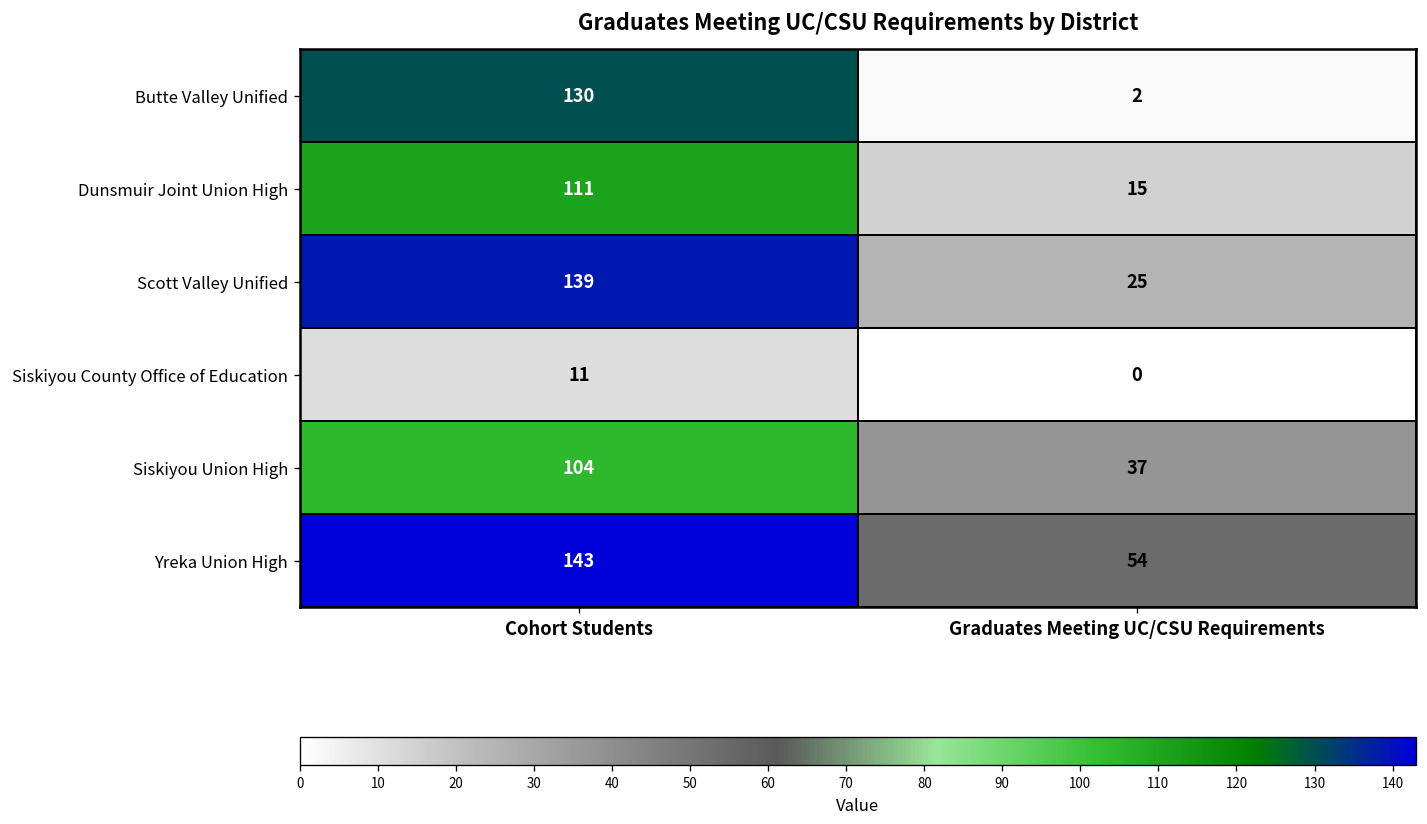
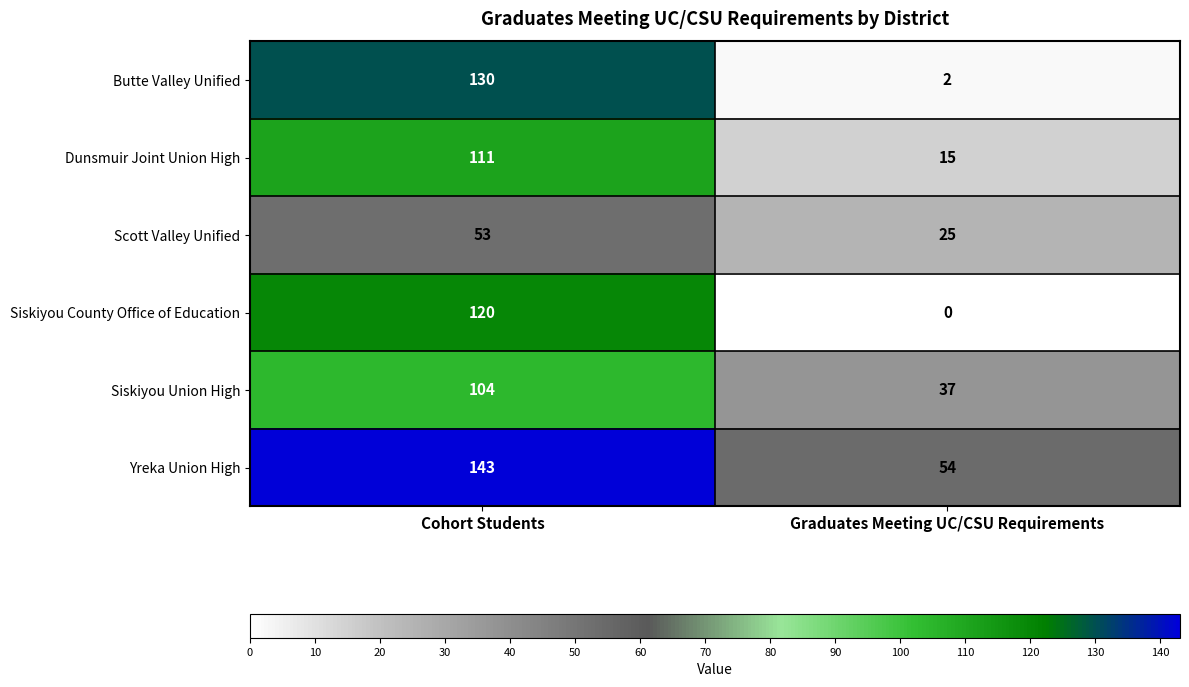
Scott Valley Unified, Cohort Students: 139 -> 53
Siskiyou County Office of Education, Cohort Students: 11 -> 120
